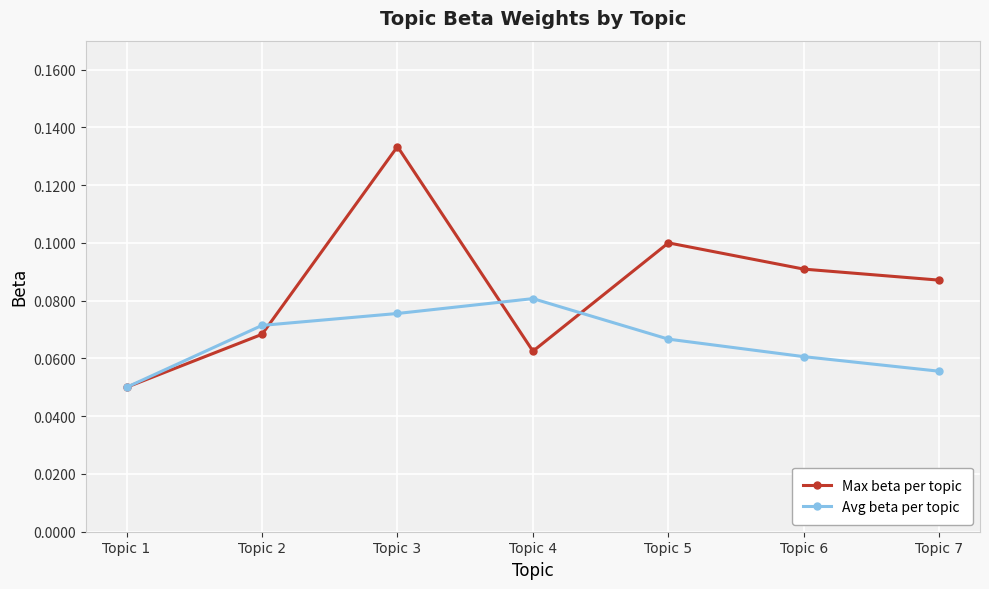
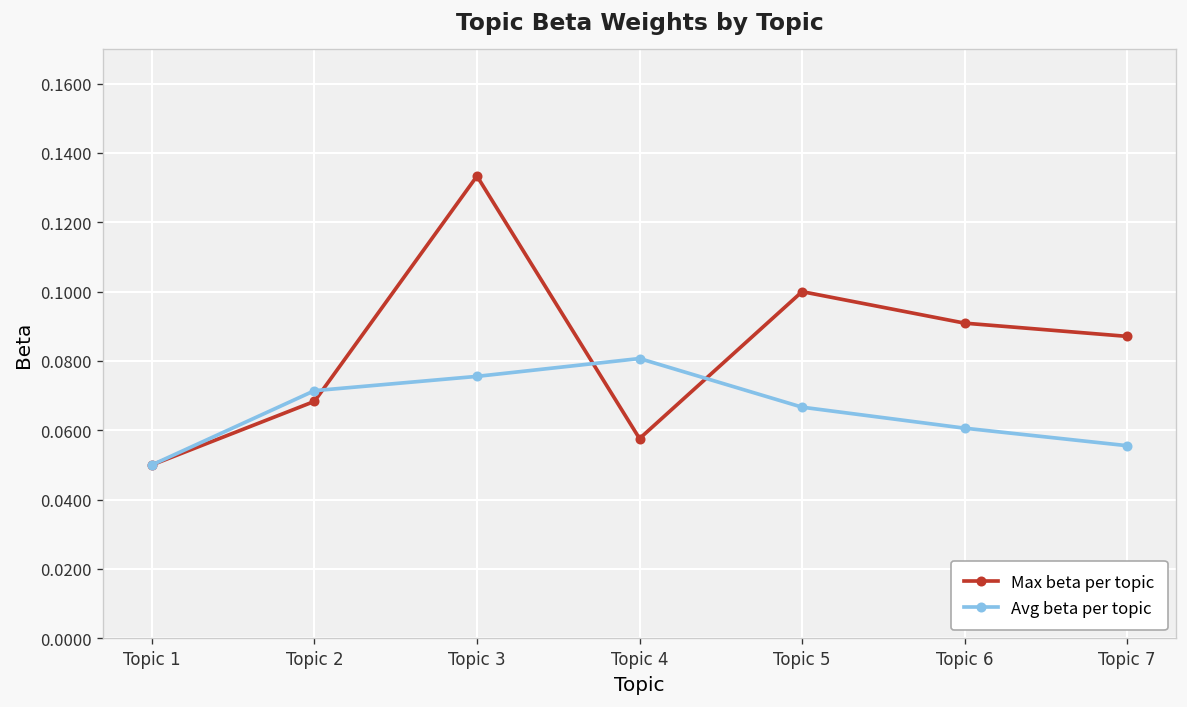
Max beta per topic, Topic 4: 0.063 -> 0.058
